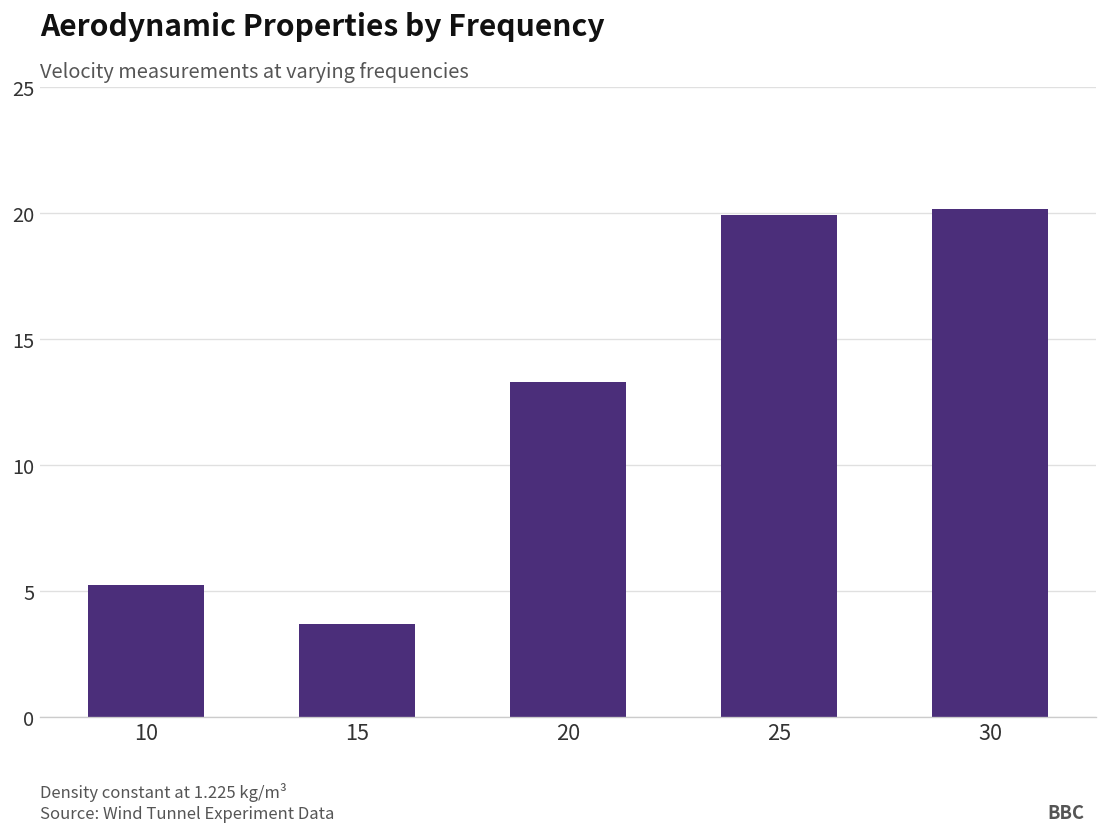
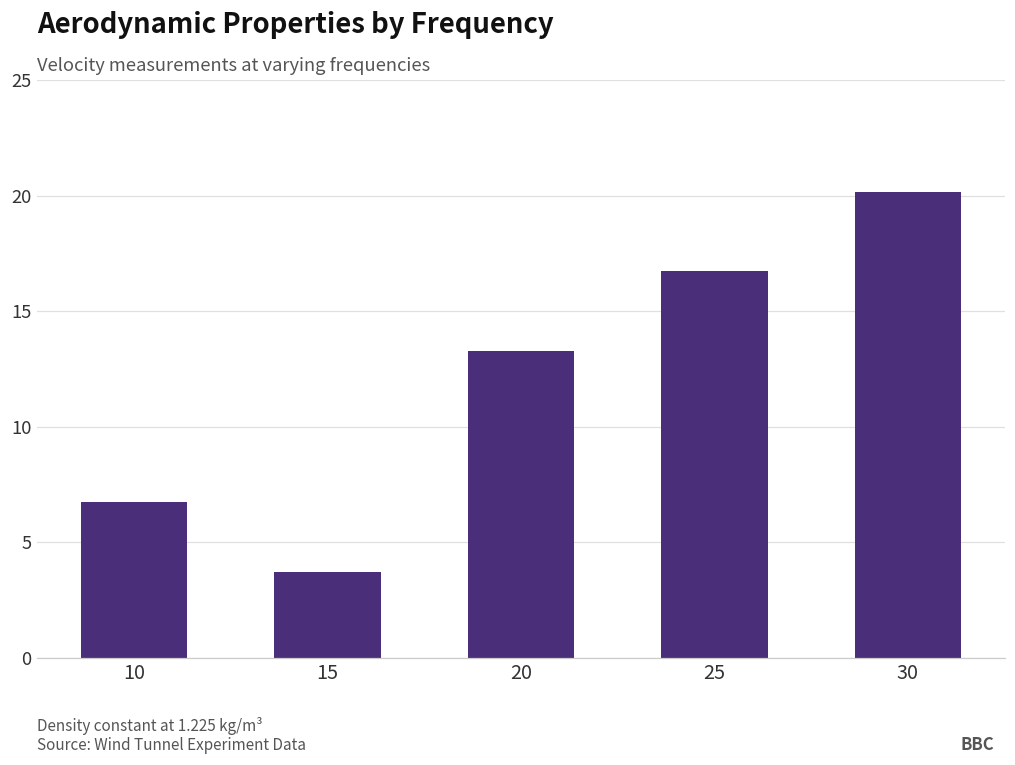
10: 5.3 -> 6.8
25: 19.9 -> 16.8
